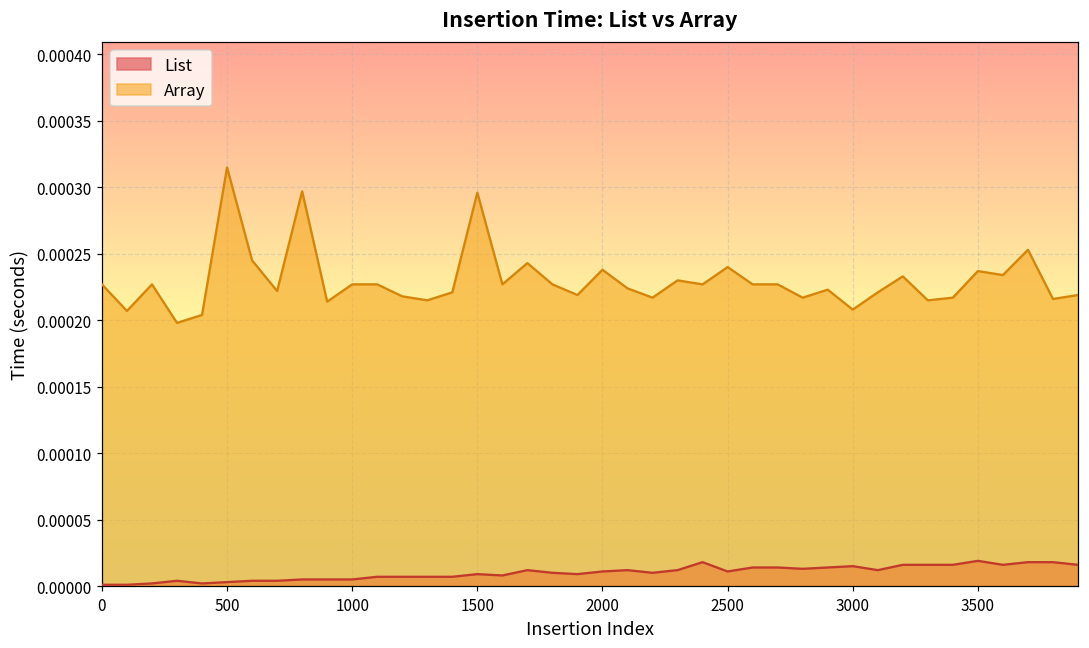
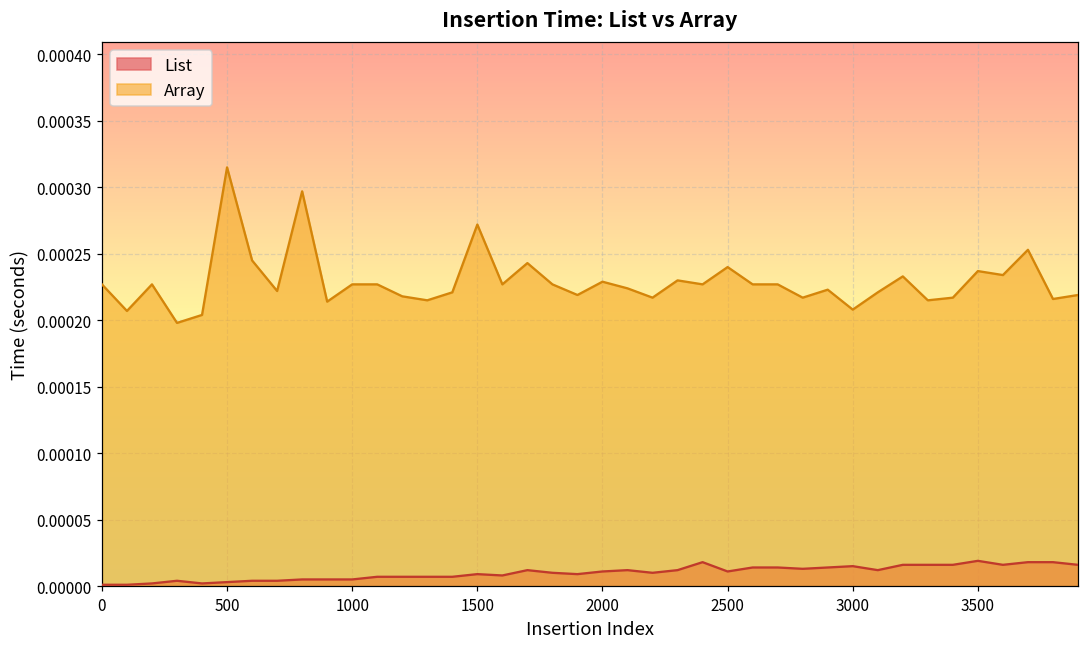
Array, 1500: 0.000296 -> 0.000272
Array, 2000: 0.000238 -> 0.000229
